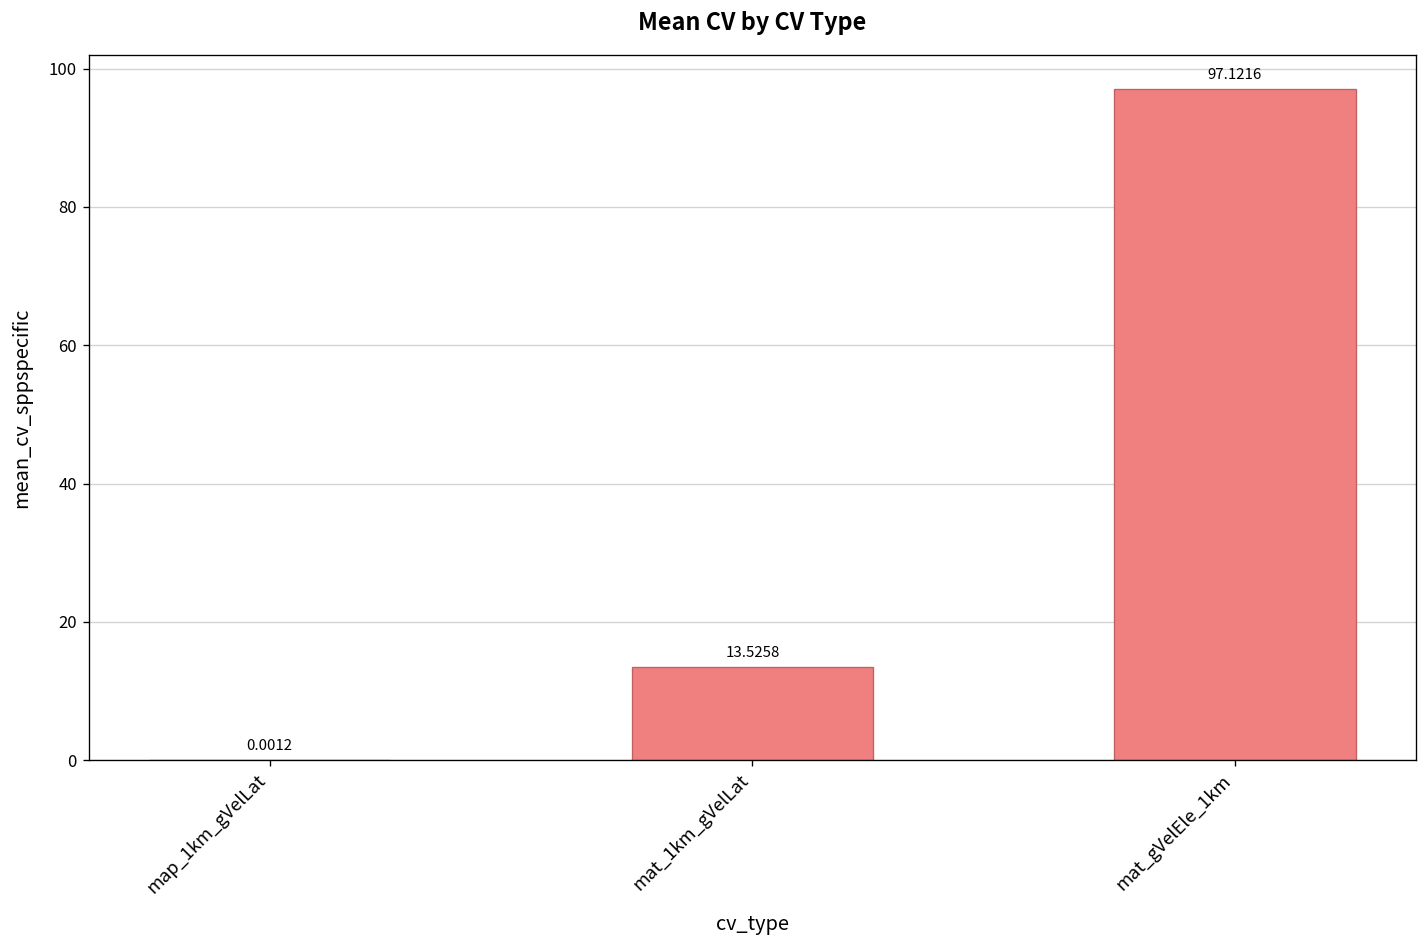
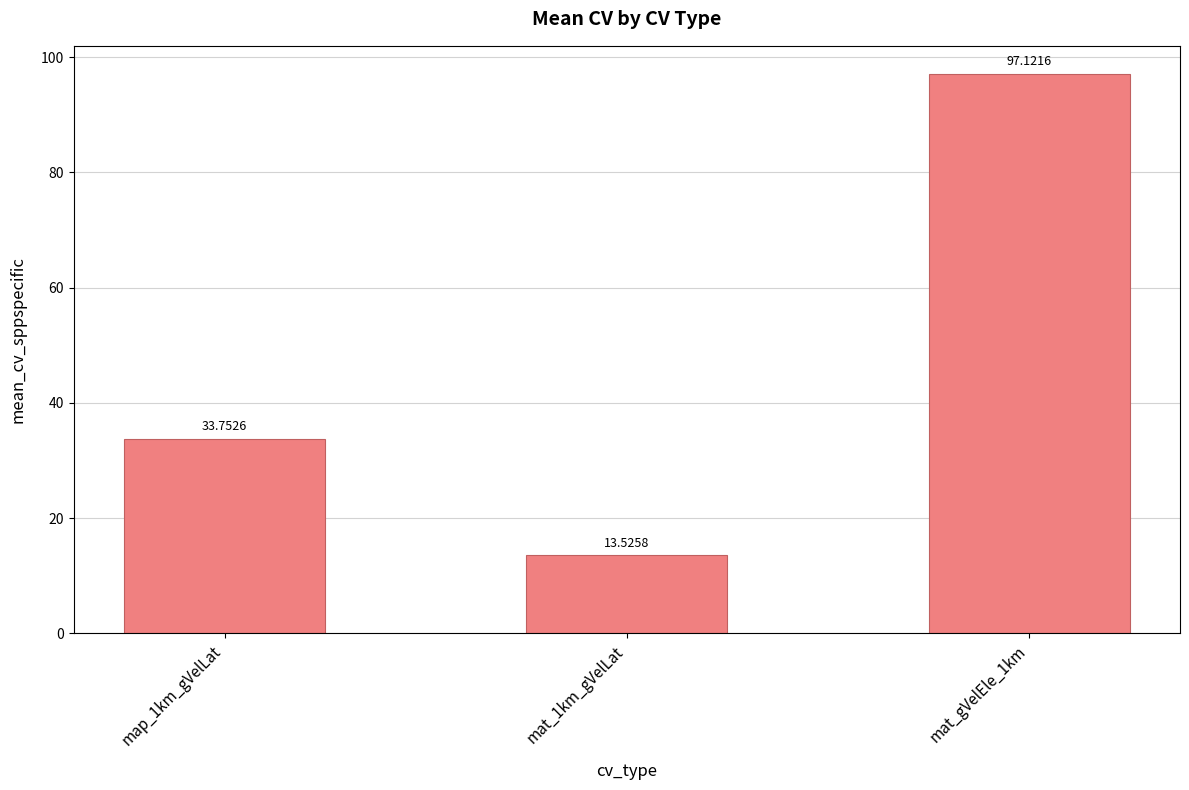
map_1km_gVelLat: 0.0012 -> 33.7526
